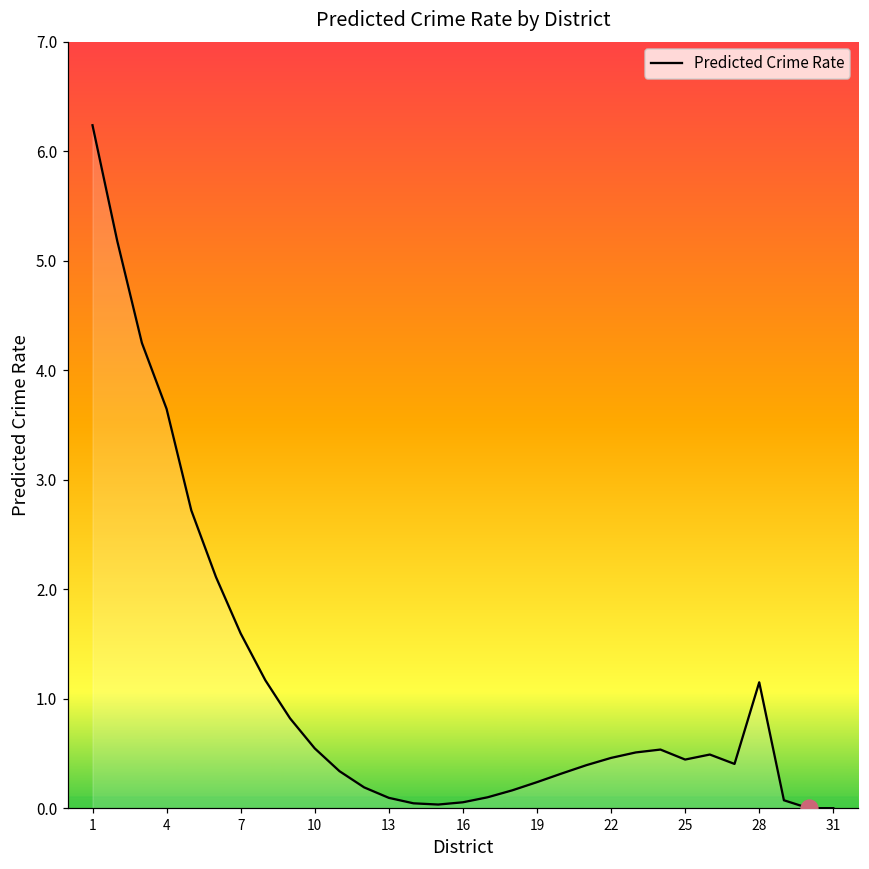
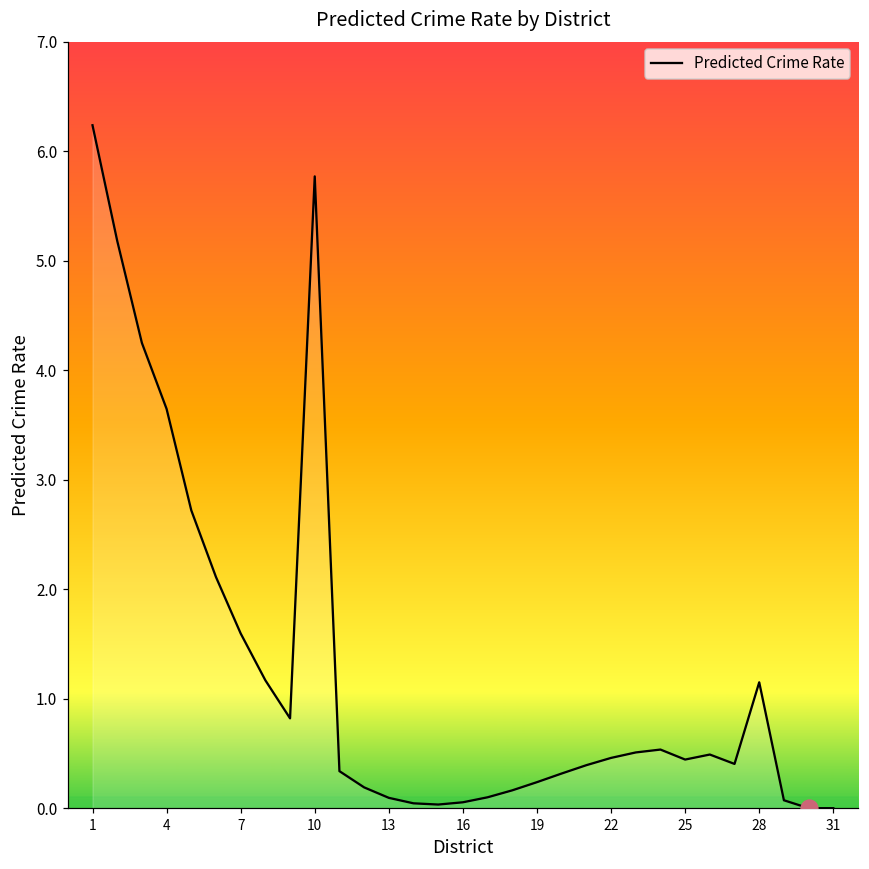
Predicted Crime Rate, 10: 0.5 -> 5.8
